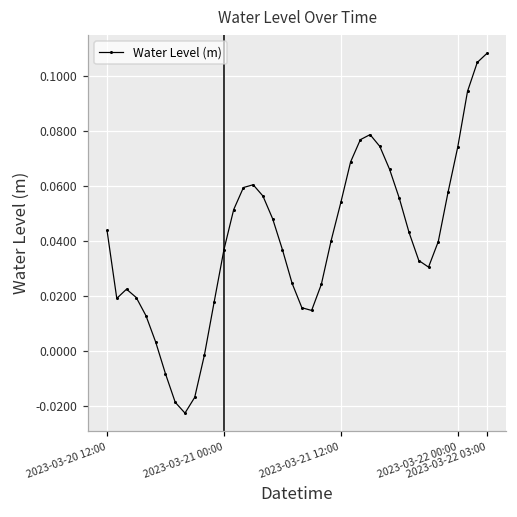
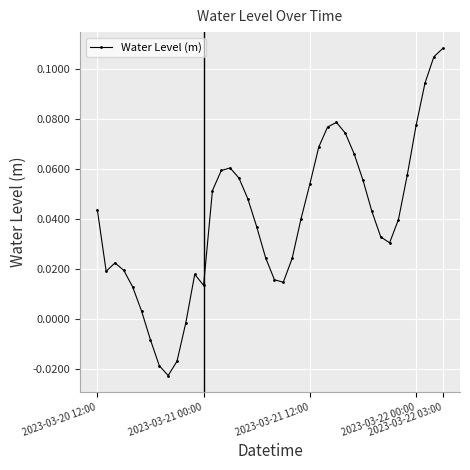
2023-03-21 00:00: 0.037 -> 0.014
2023-03-22 00:00: 0.074 -> 0.078
